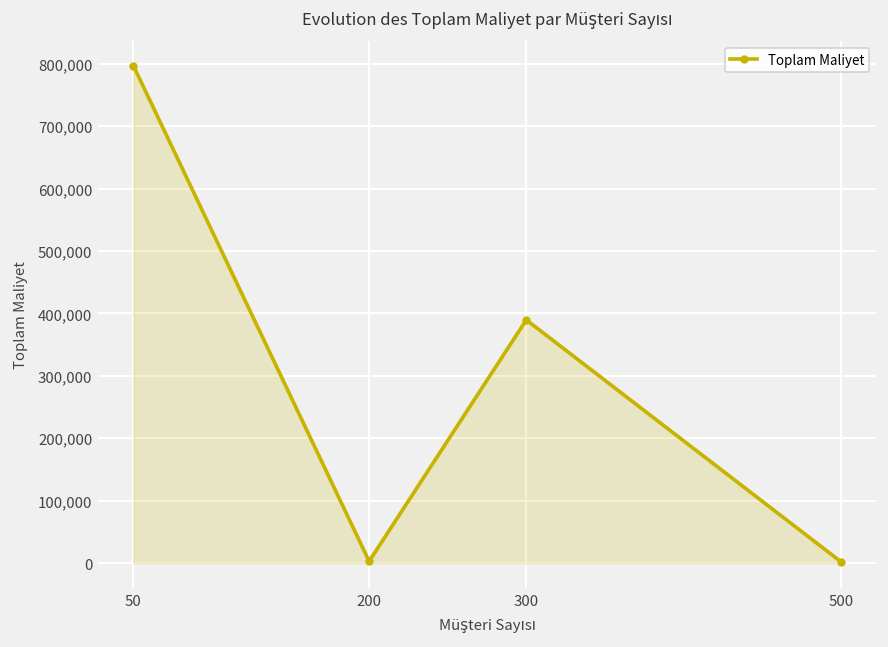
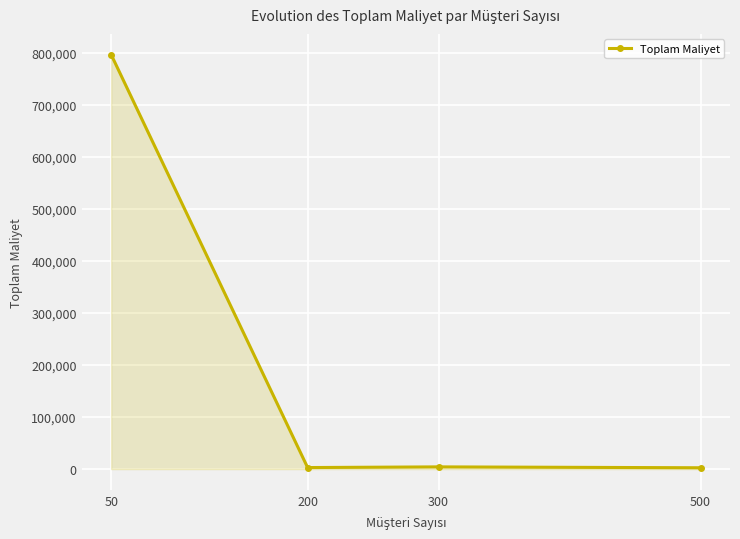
300: 390,000 -> 0
